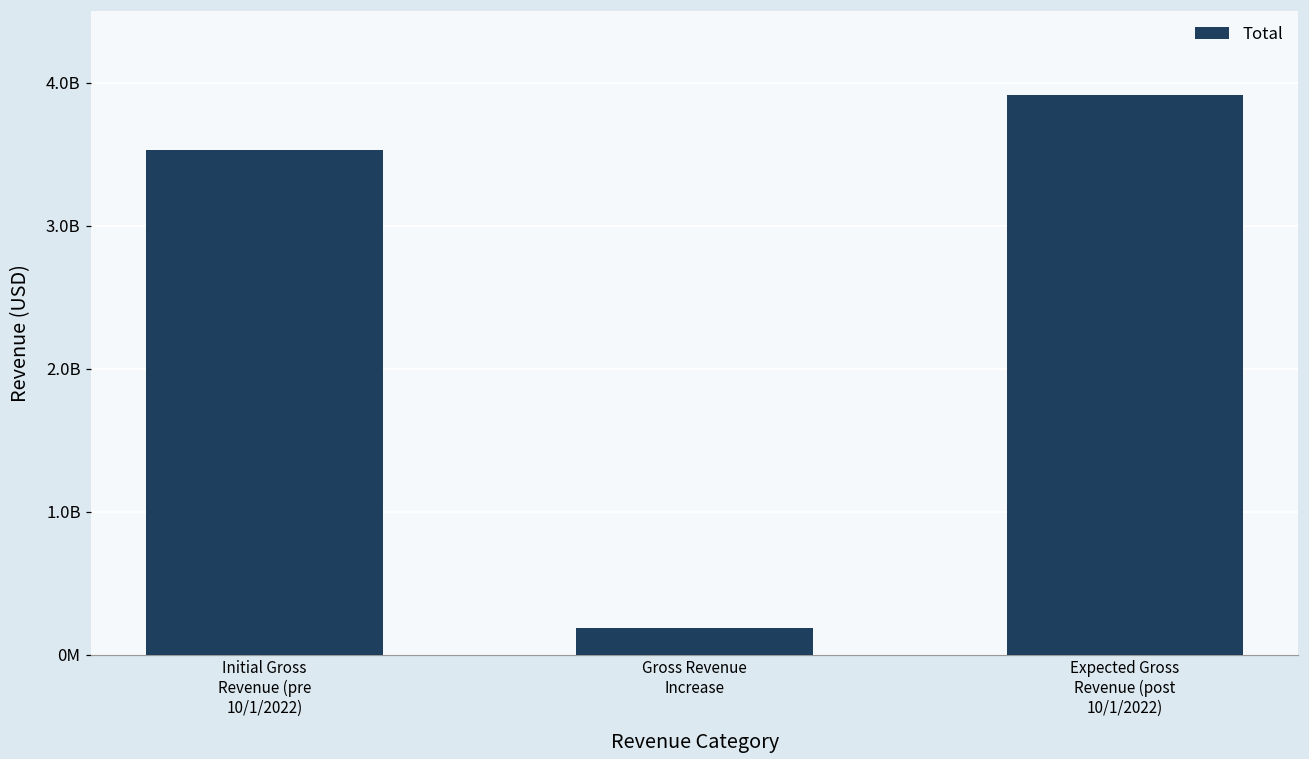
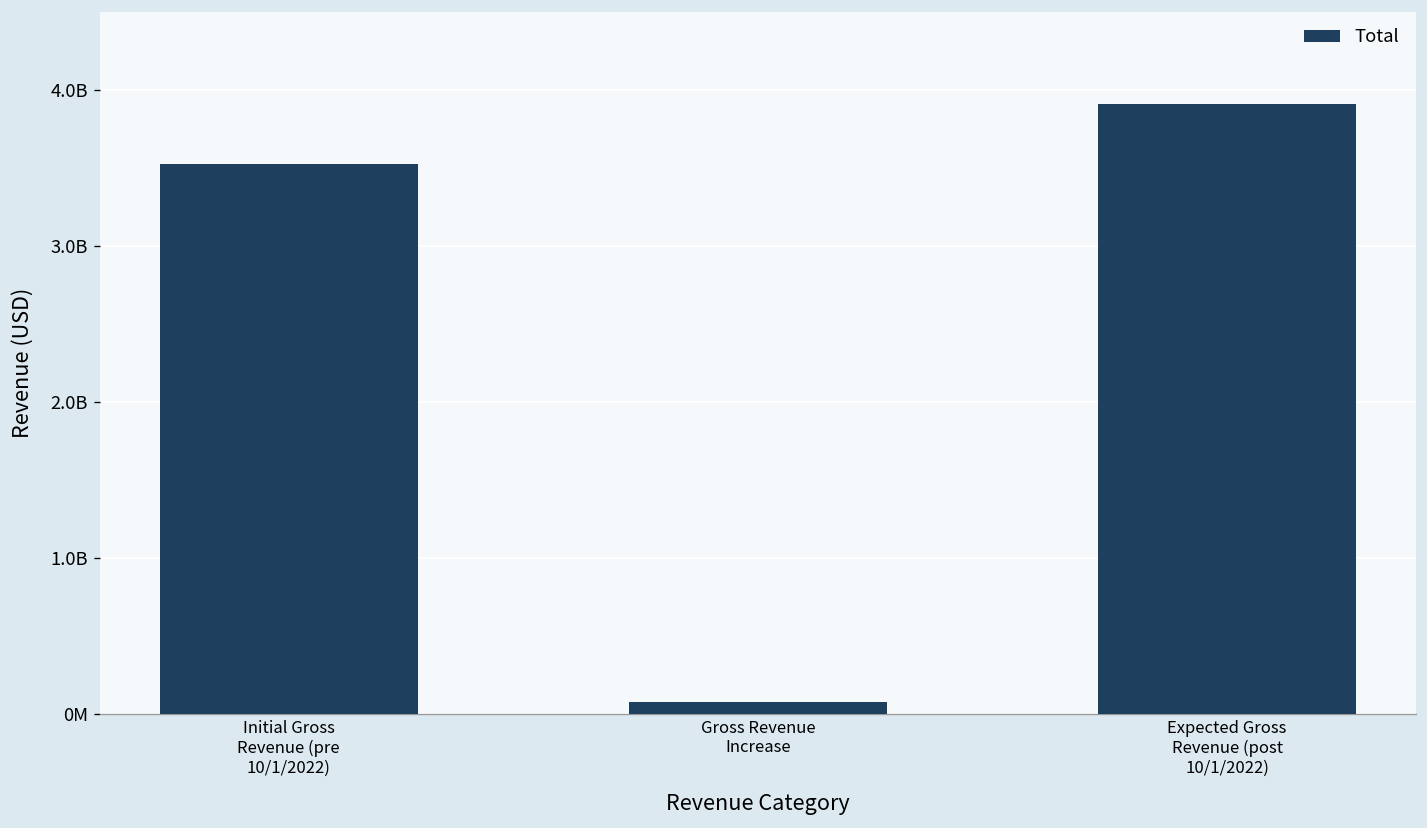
Gross Revenue Increase: 190000000 -> 80000000
